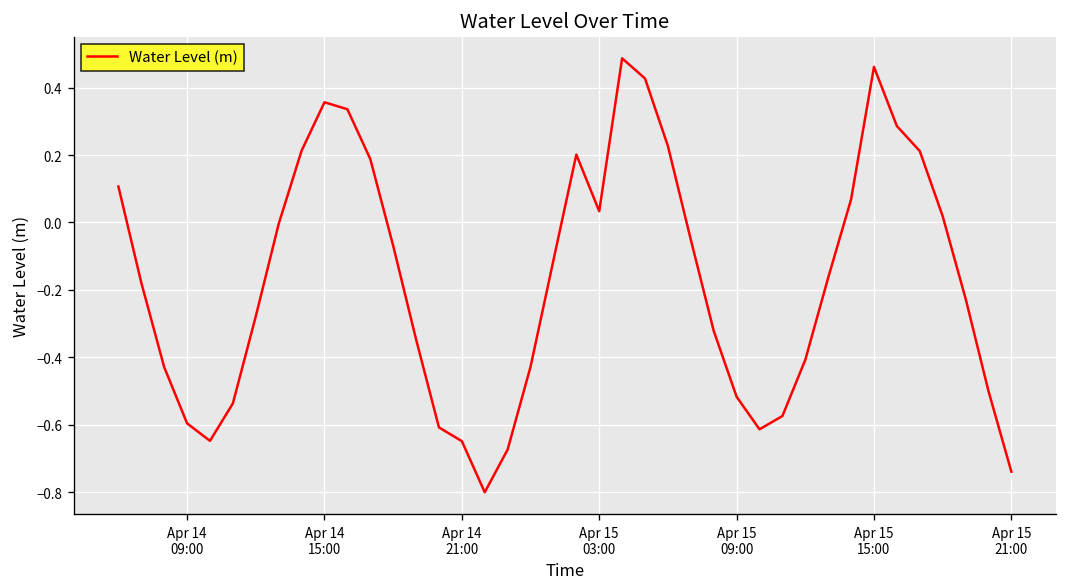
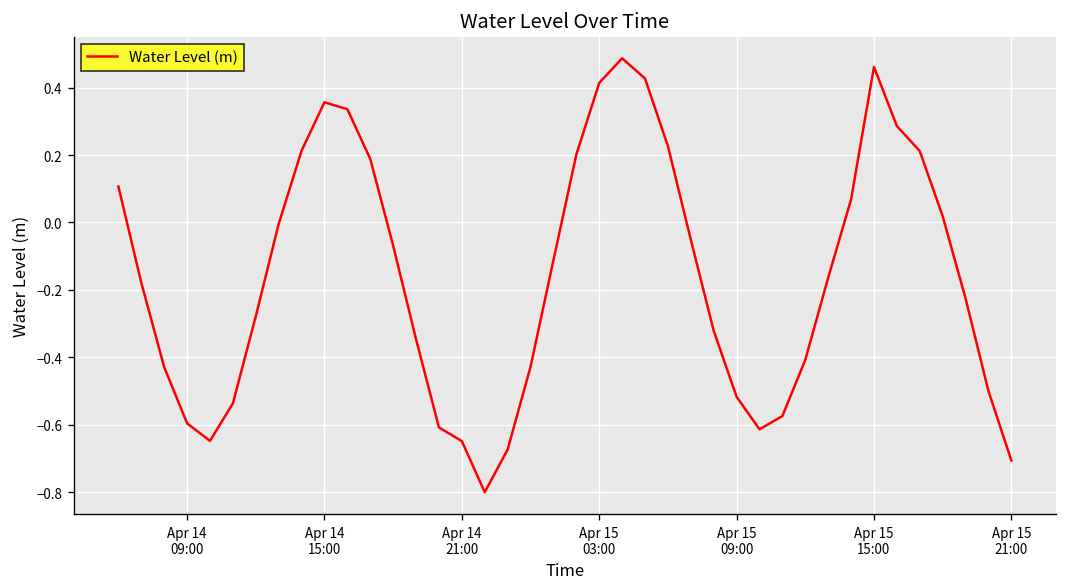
Apr 15 03:00: 0.03 -> 0.41
Apr 15 21:00: -0.74 -> -0.71
